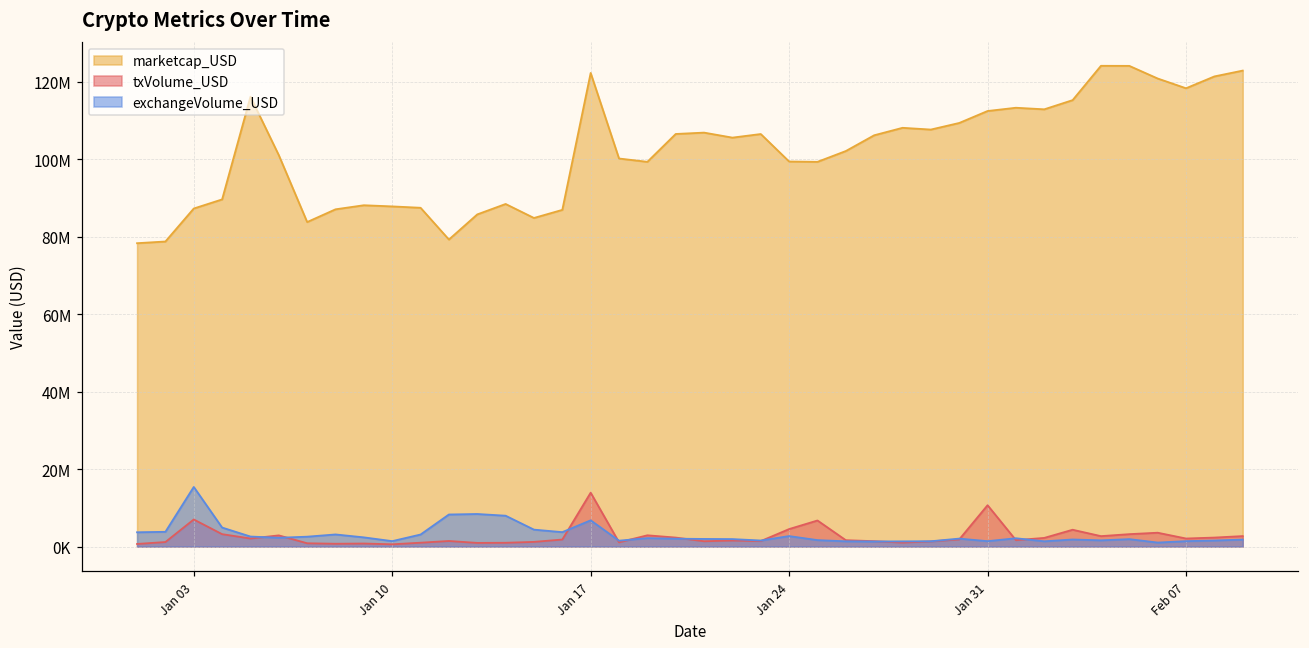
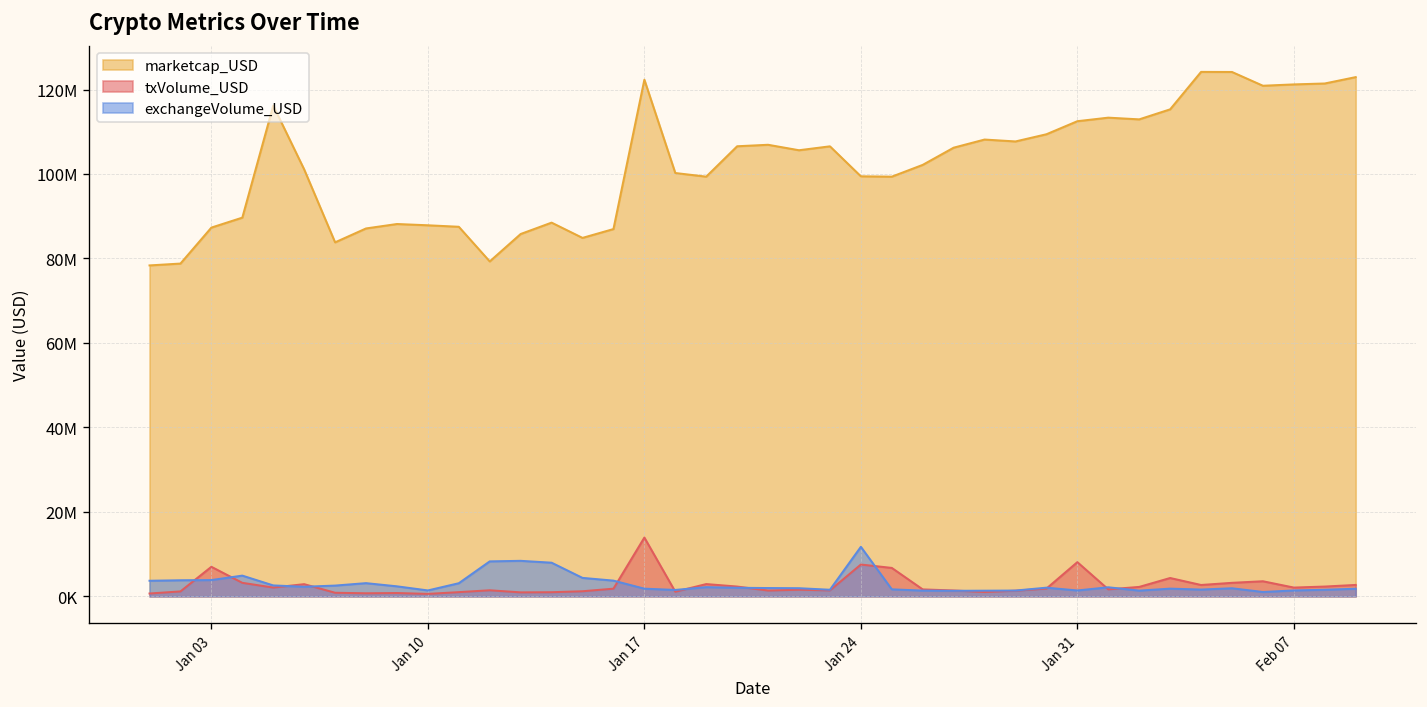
exchangeVolume_USD, Jan 03: 15000000 -> 4000000
exchangeVolume_USD, Jan 17: 7000000 -> 2000000
txVolume_USD, Jan 24: 5000000 -> 8000000
exchangeVolume_USD, Jan 24: 3000000 -> 12000000
txVolume_USD, Jan 31: 11000000 -> 8000000
marketcap_USD, Feb 07: 118000000 -> 121000000
